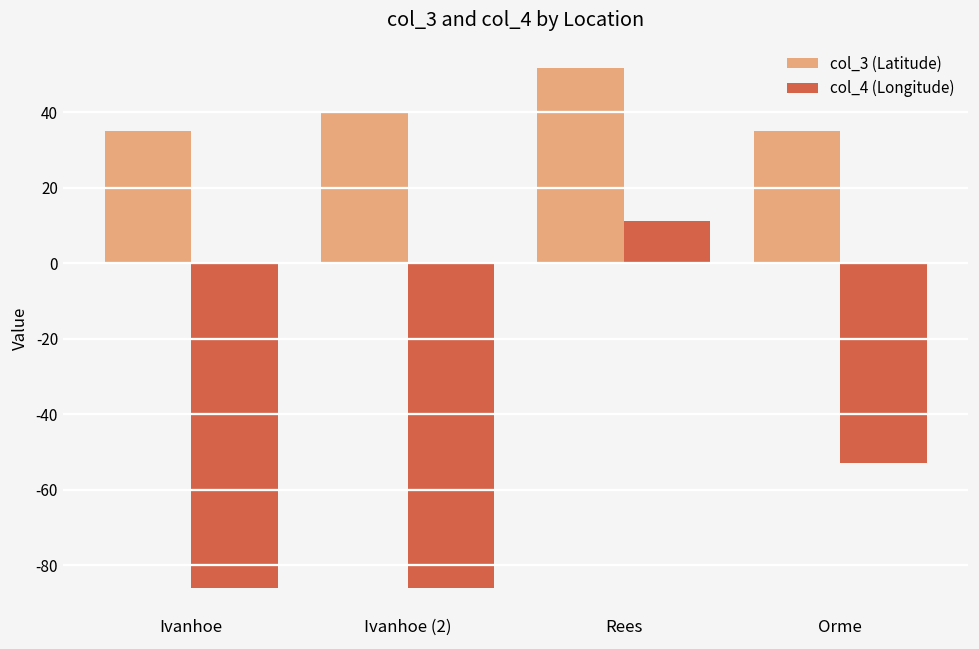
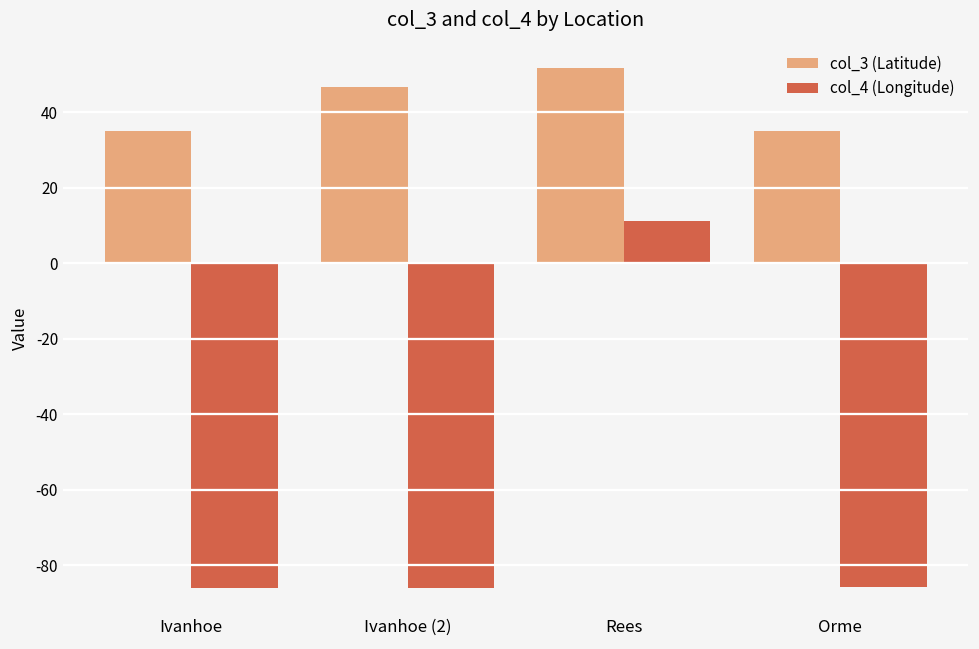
col_3 (Latitude), Ivanhoe (2): 40 -> 47
col_4 (Longitude), Orme: -53 -> -86
